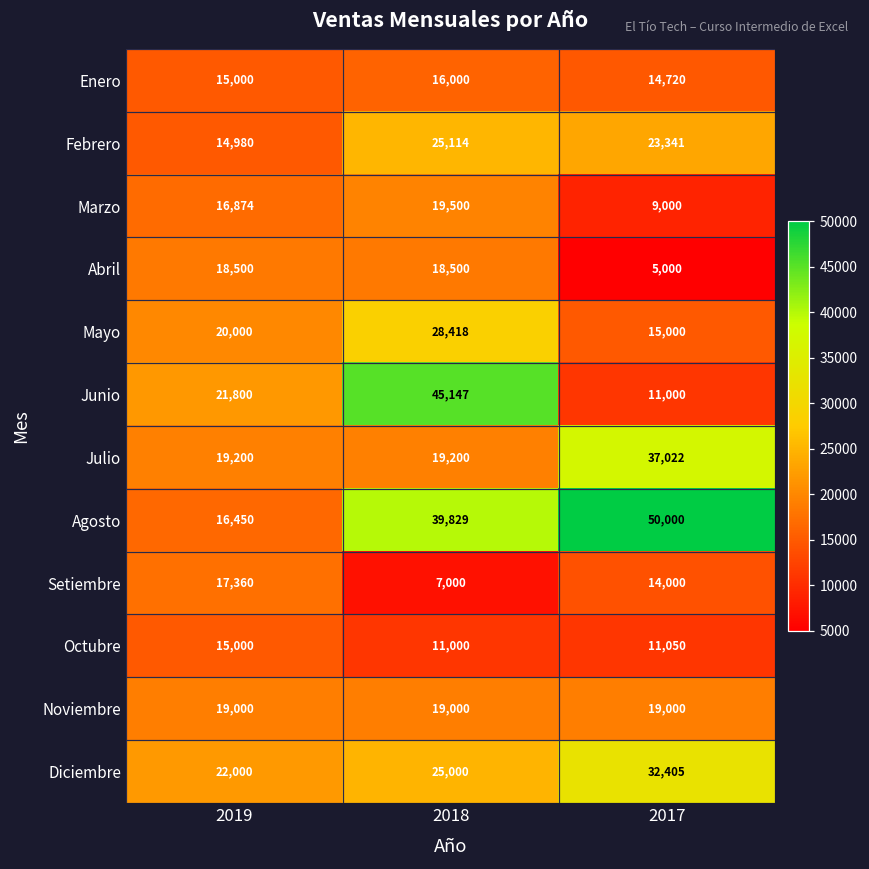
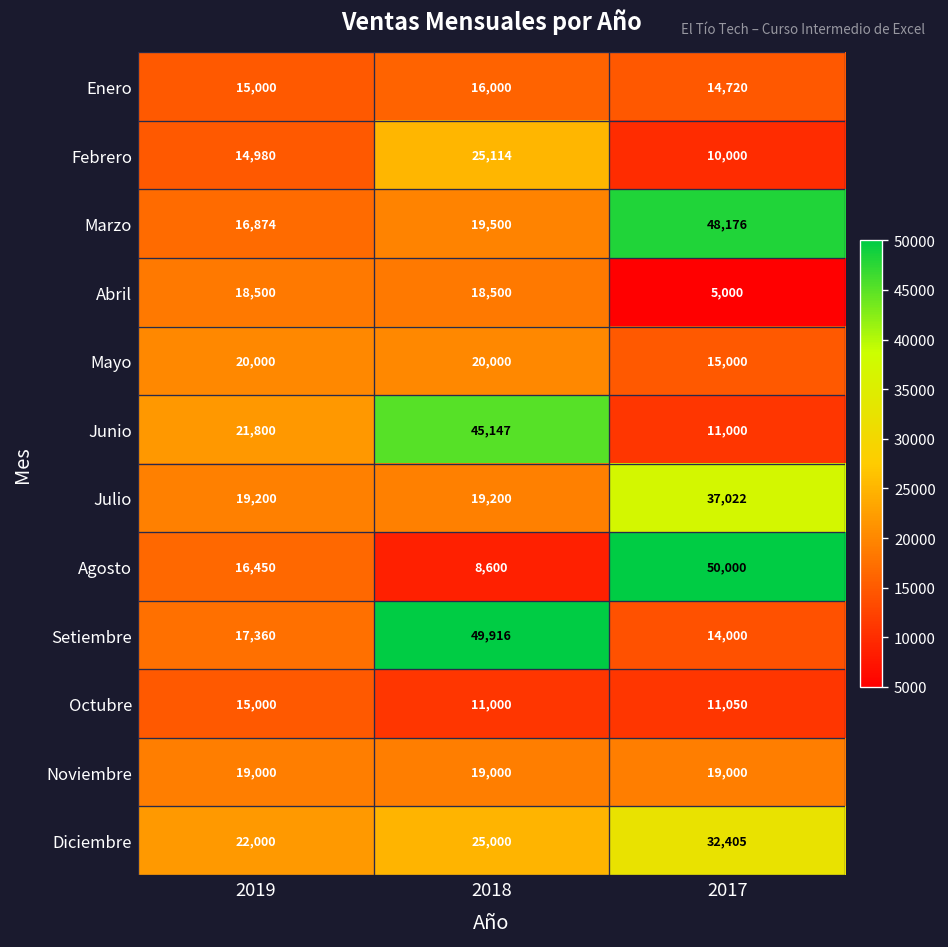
Febrero, 2017: 23,341 -> 10,000
Marzo, 2017: 9,000 -> 48,176
Mayo, 2018: 28,418 -> 20,000
Agosto, 2018: 39,829 -> 8,600
Setiembre, 2018: 7,000 -> 49,916
